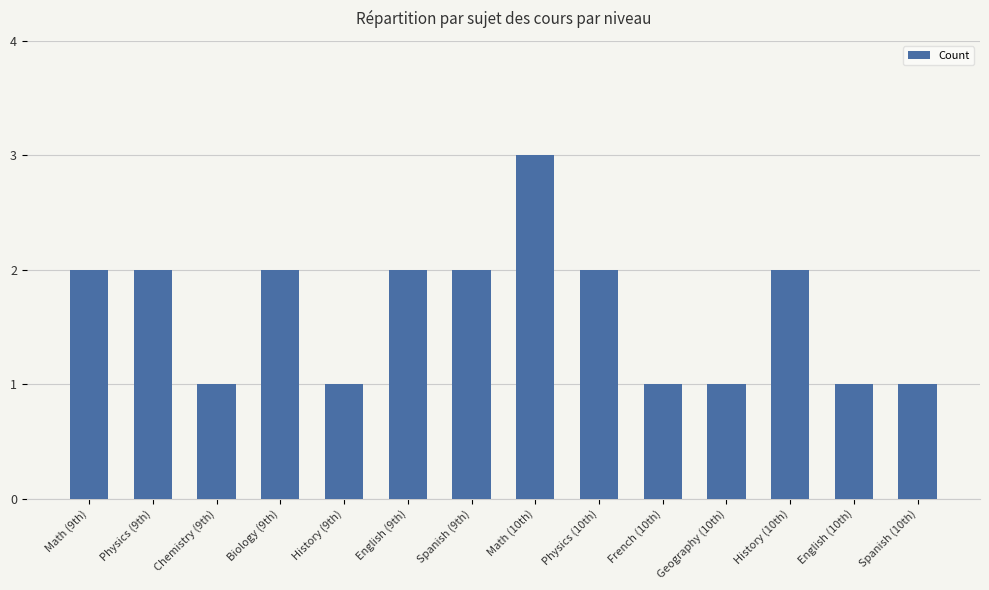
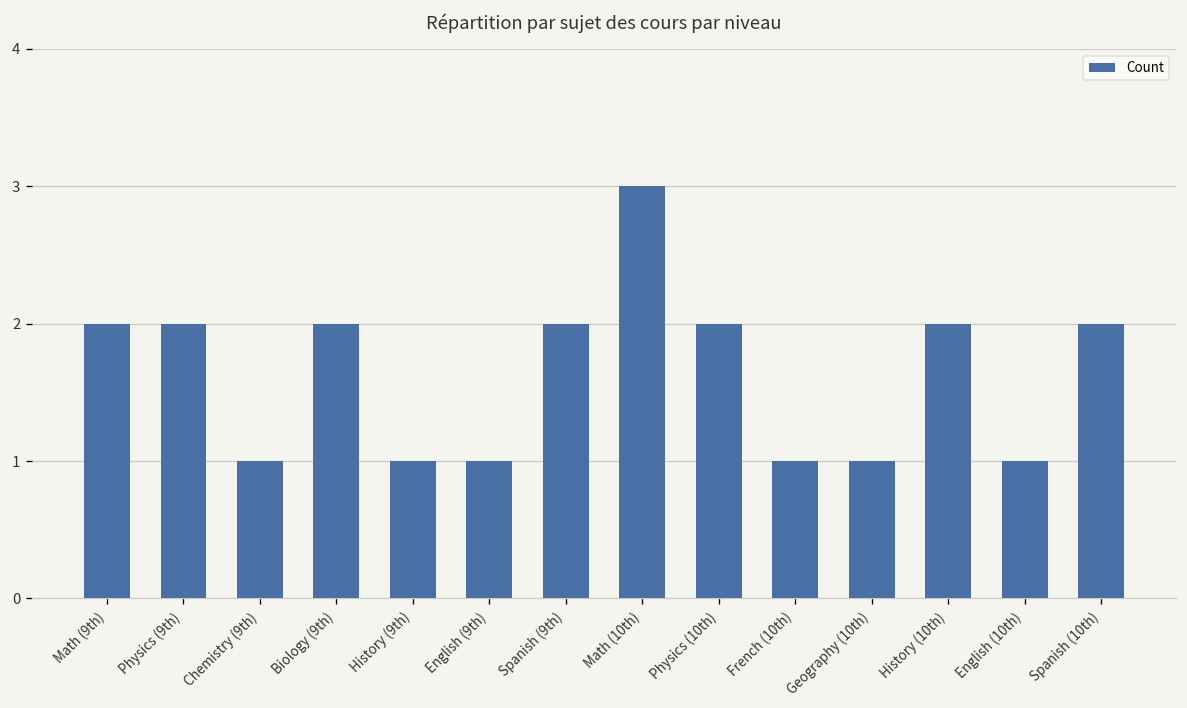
English (9th): 2 -> 1
Spanish (10th): 1 -> 2
